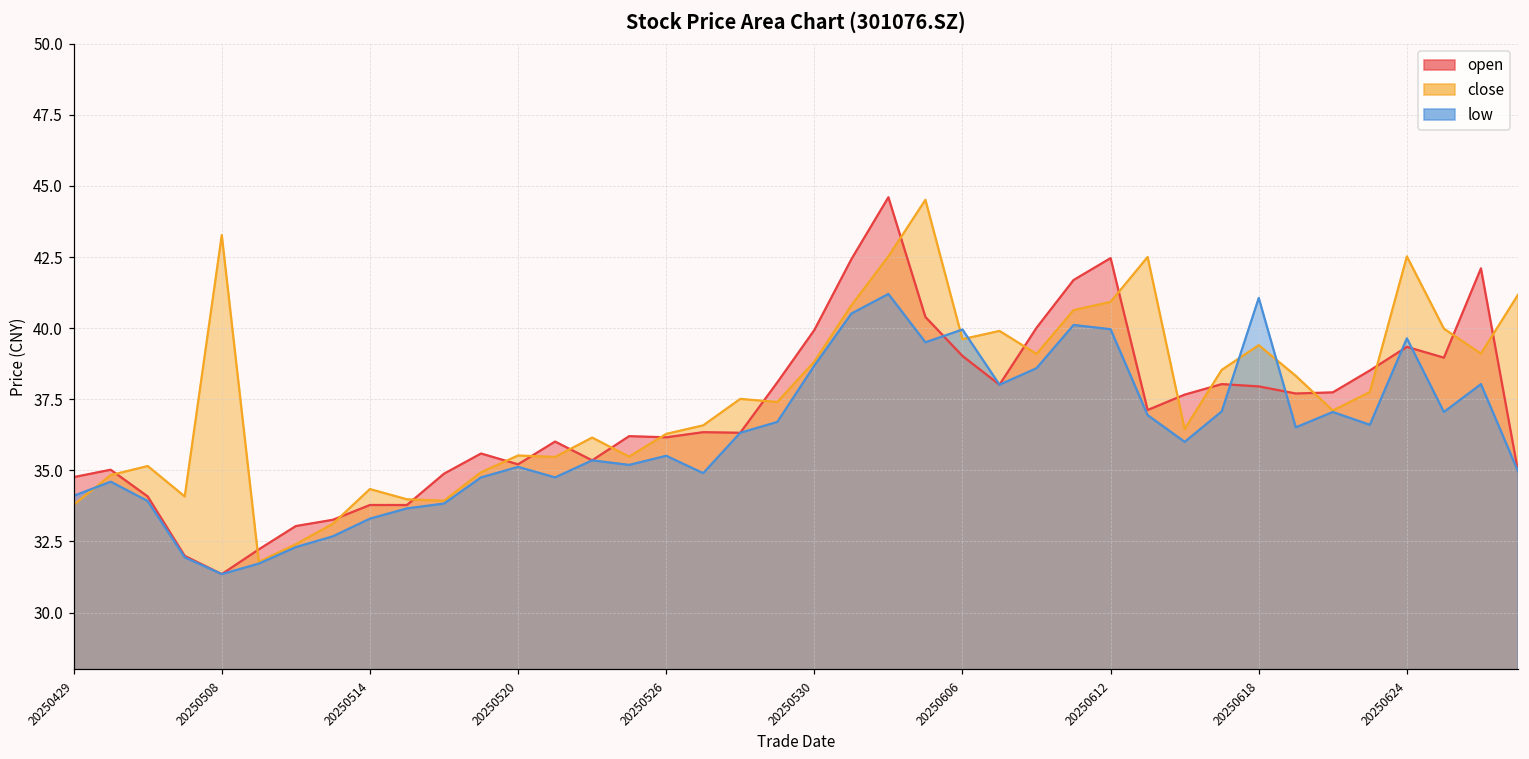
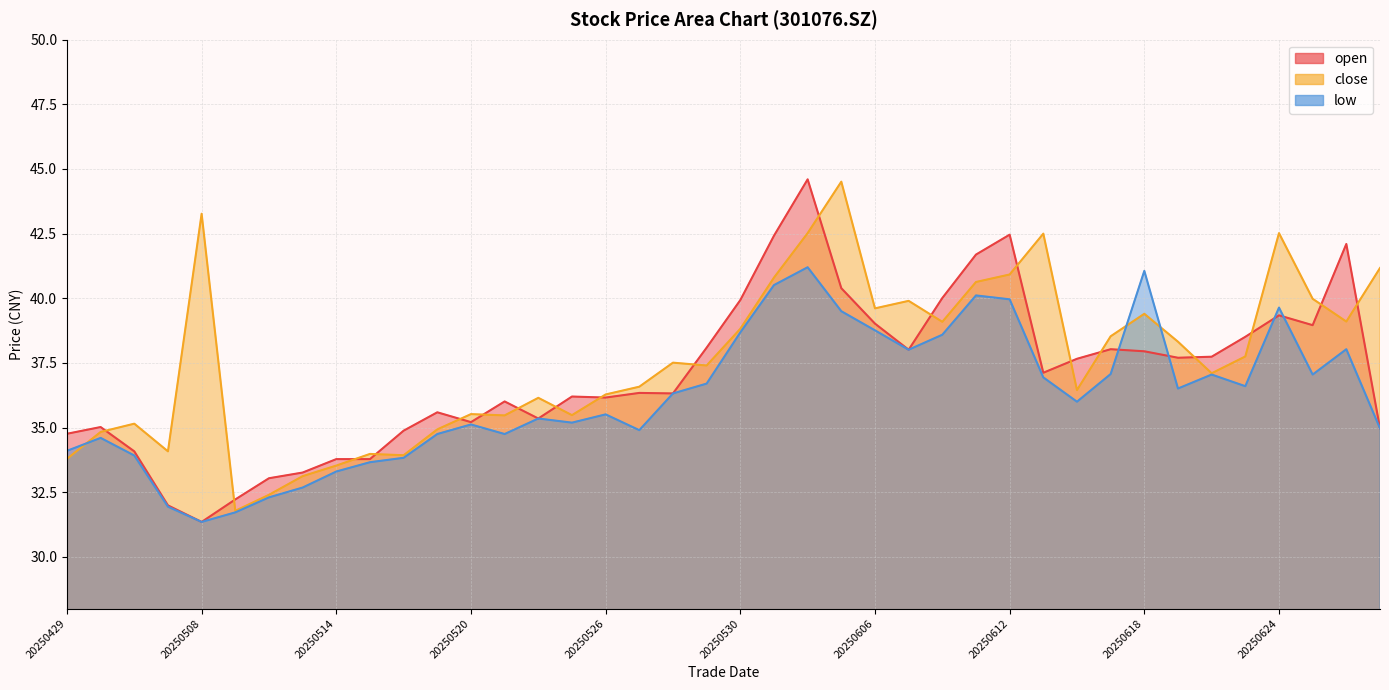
close, 20250514: 34.3 -> 33.5
low, 20250606: 40.0 -> 38.8
